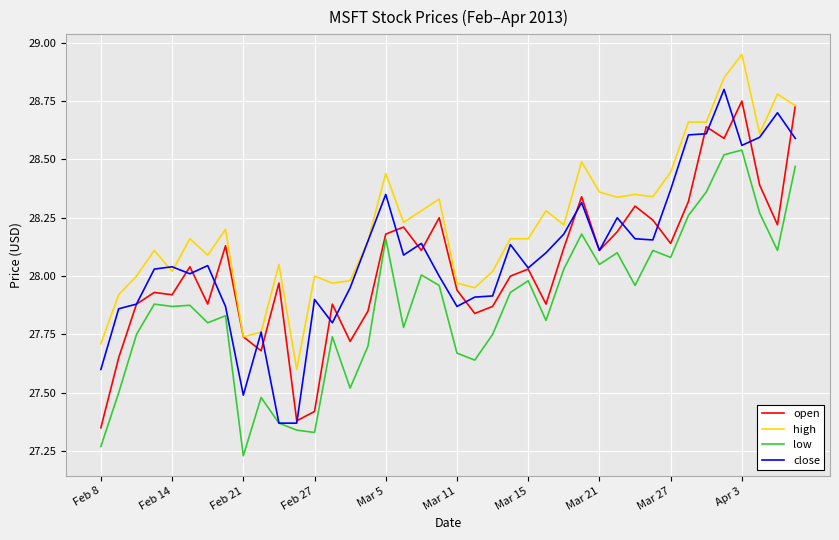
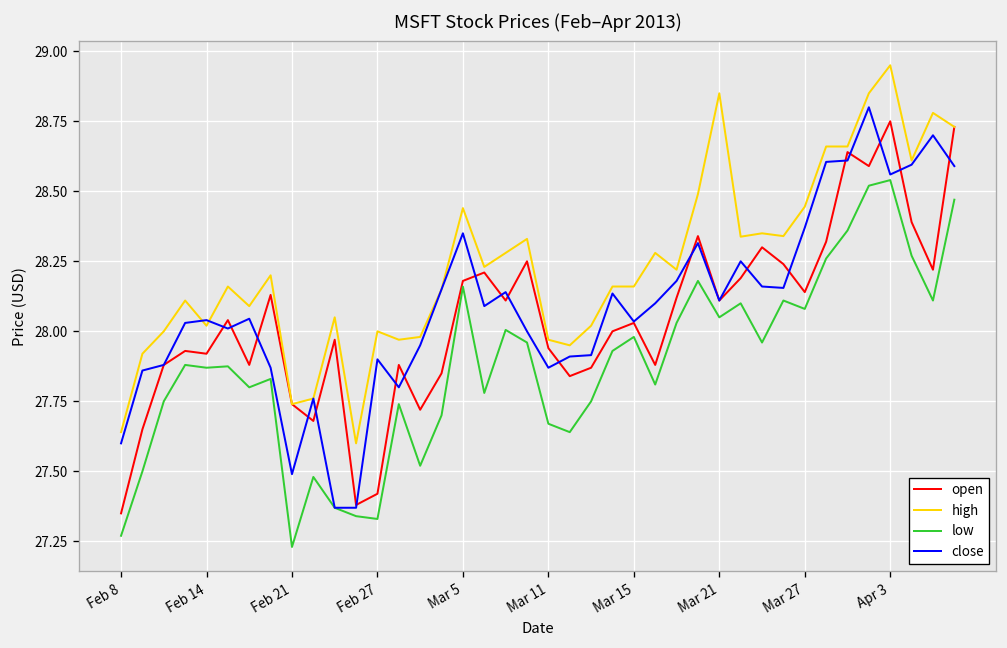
high, Feb 8: 27.71 -> 27.64
high, Mar 21: 28.36 -> 28.85
